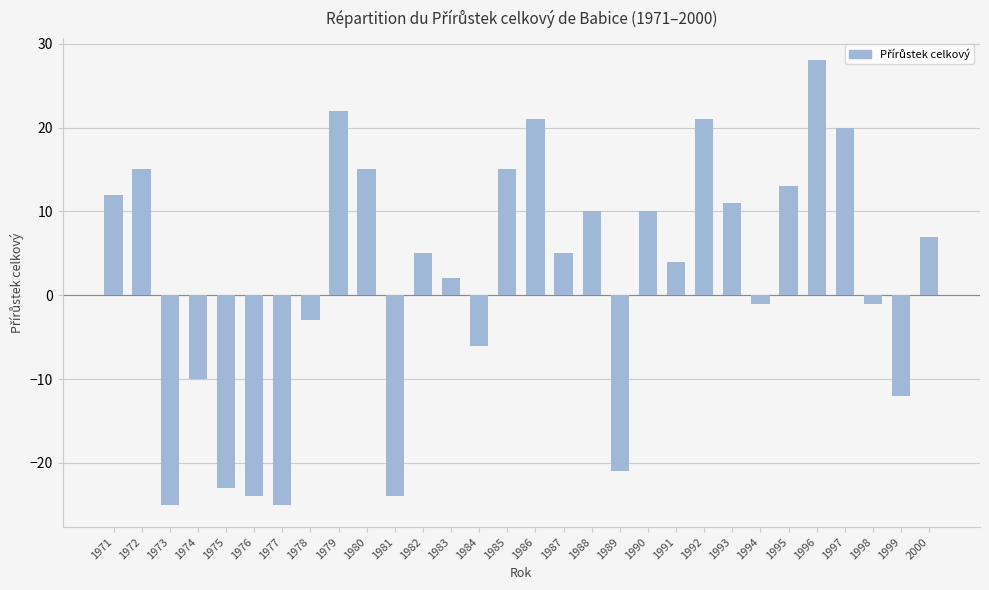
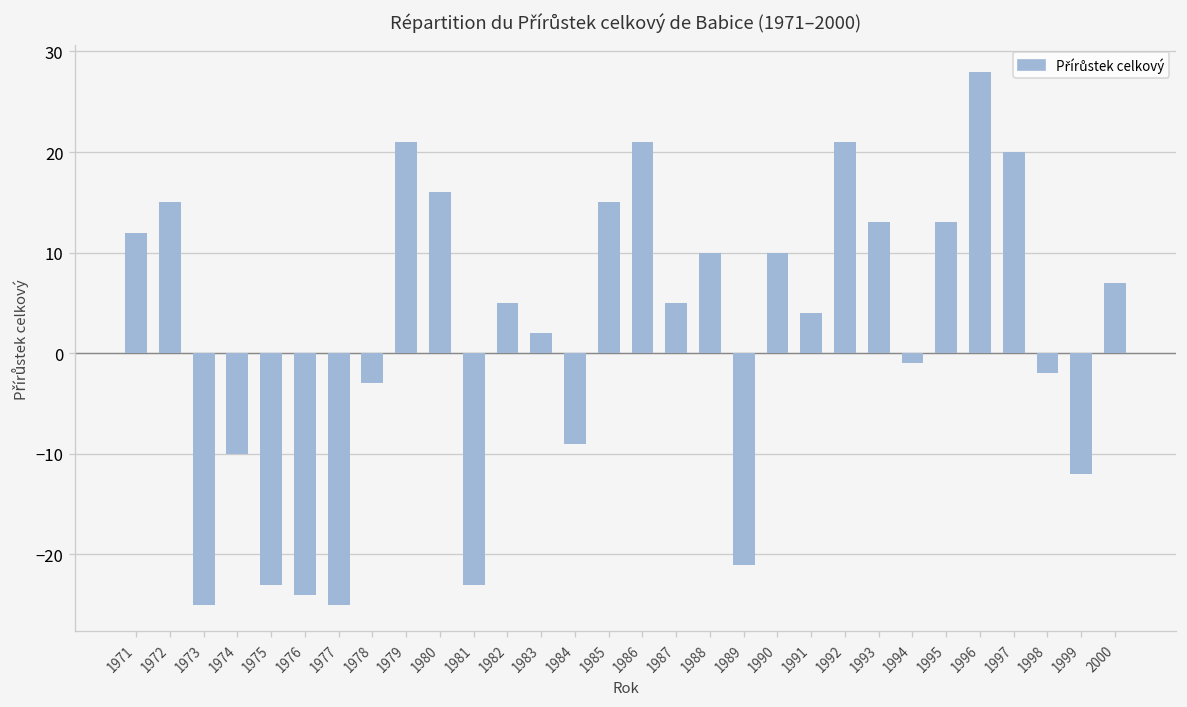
1979: 22 -> 21
1980: 15 -> 16
1981: -24 -> -23
1984: -6 -> -9
1993: 11 -> 13
1998: -1 -> -2
